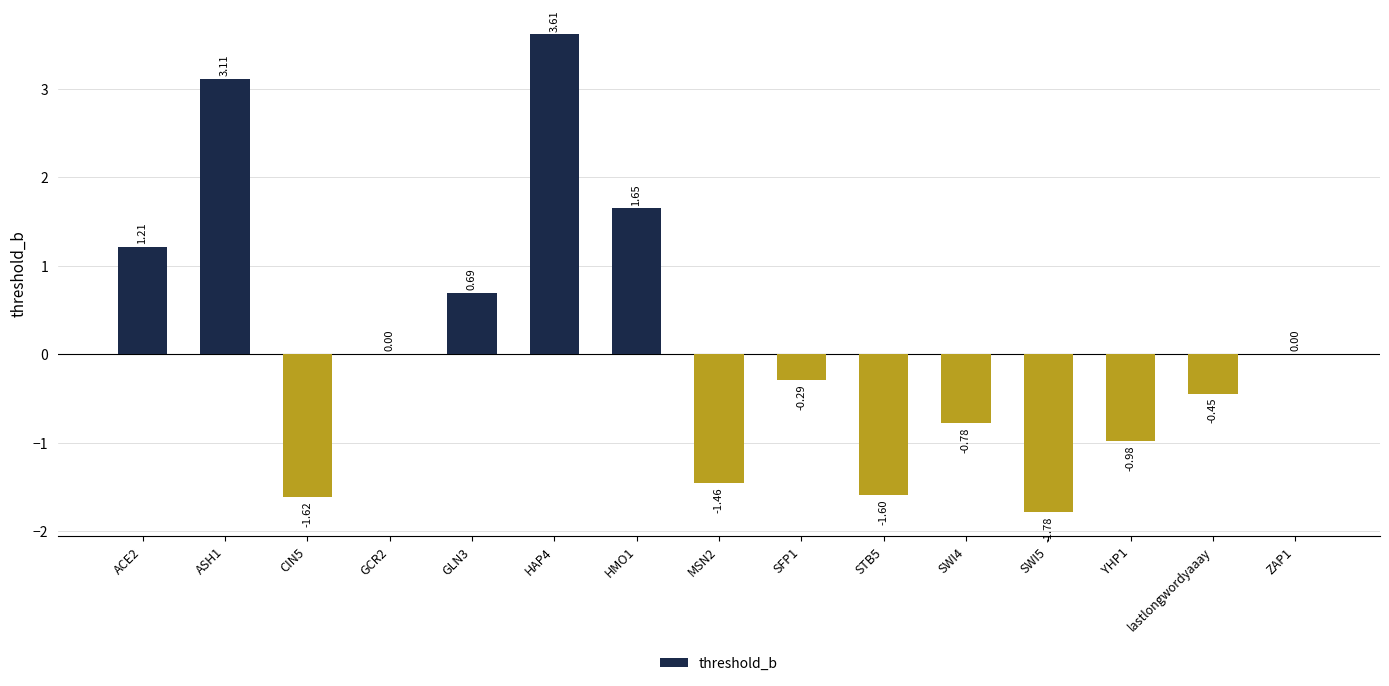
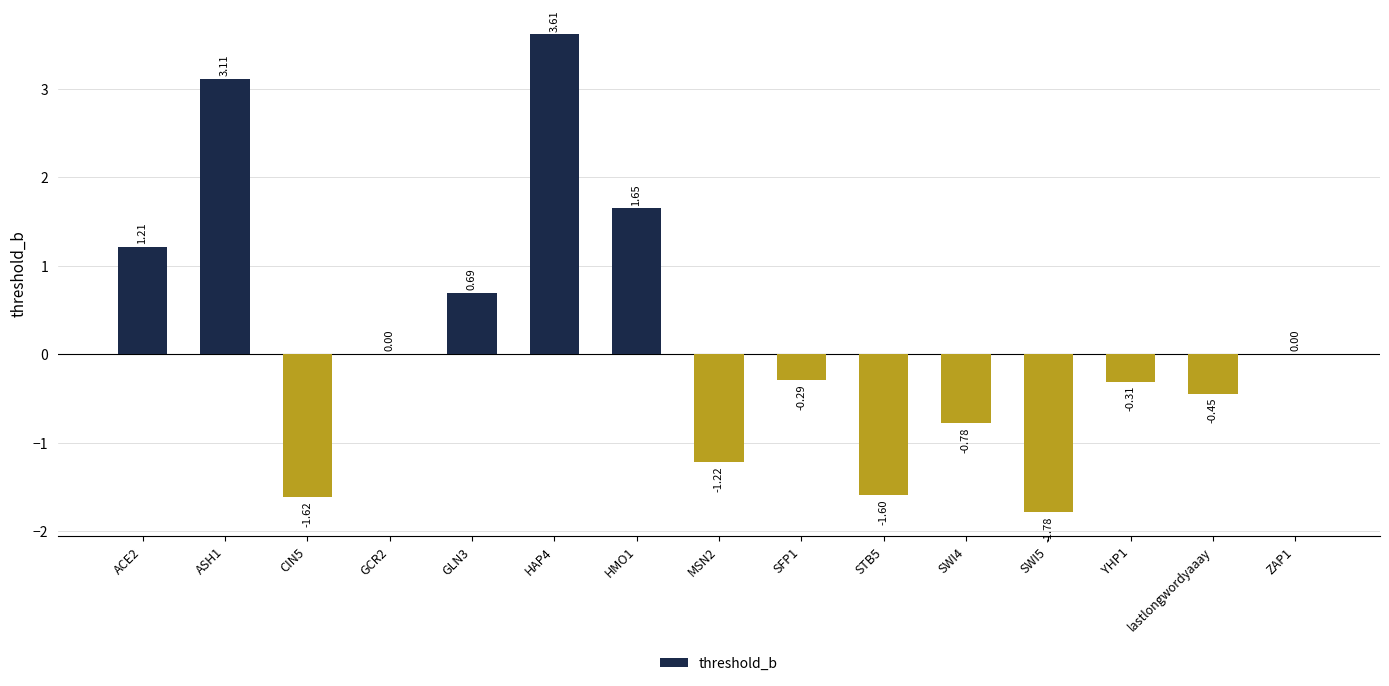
MSN2: -1.46 -> -1.22
YHP1: -0.98 -> -0.31
